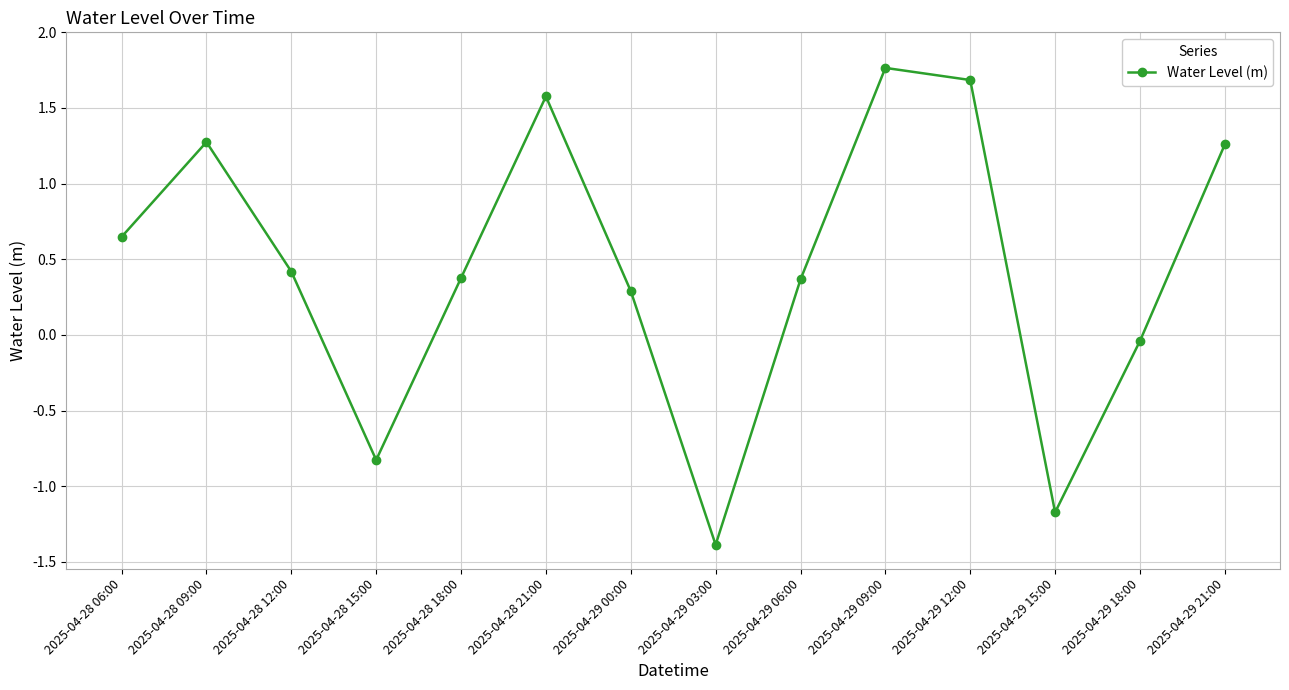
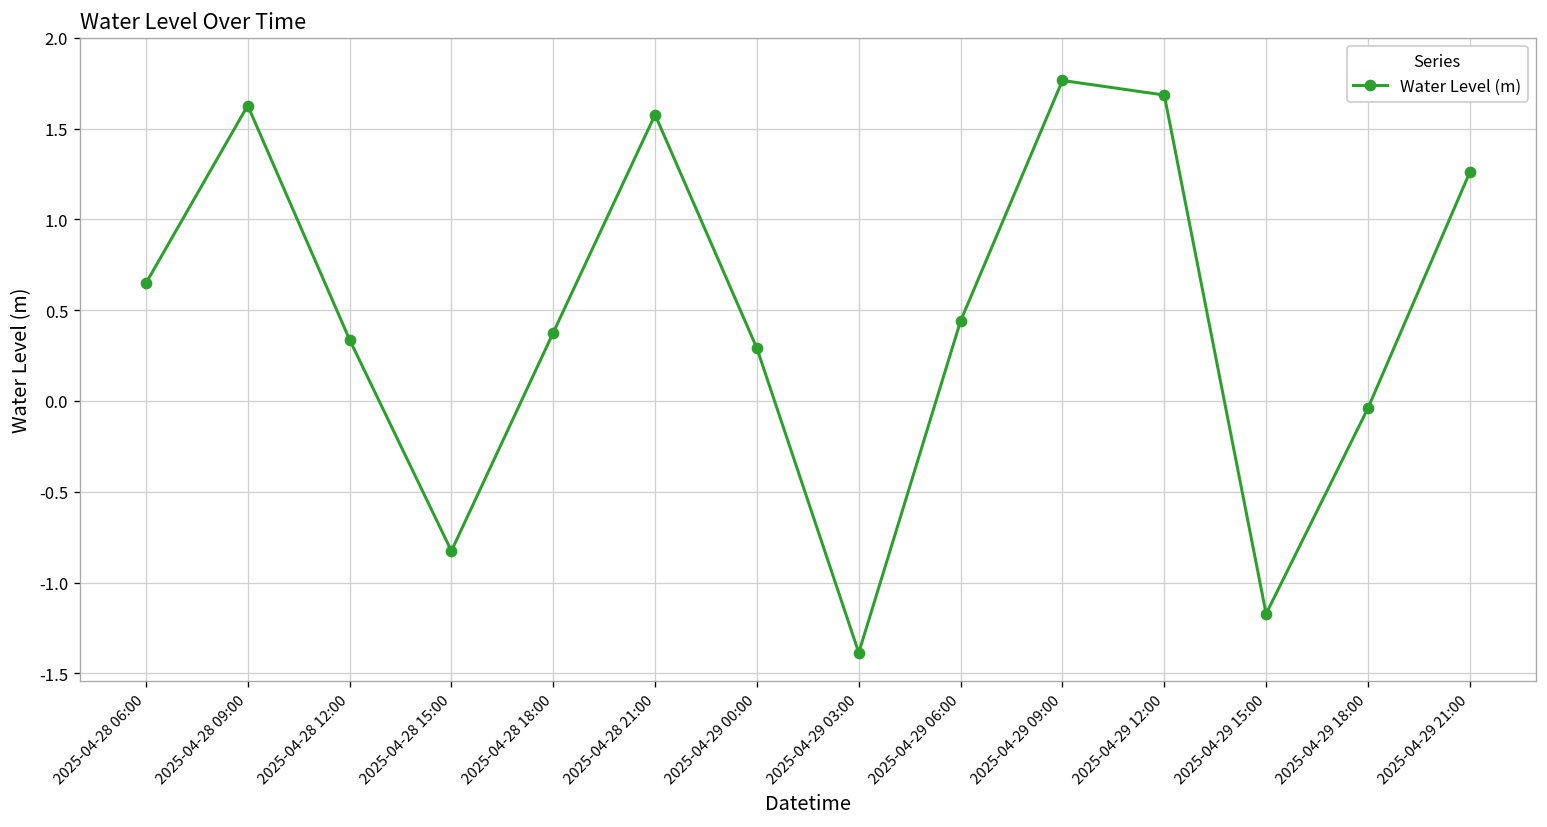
2025-04-28 09:00: 1.27 -> 1.63
2025-04-28 12:00: 0.42 -> 0.34
2025-04-29 06:00: 0.37 -> 0.44
